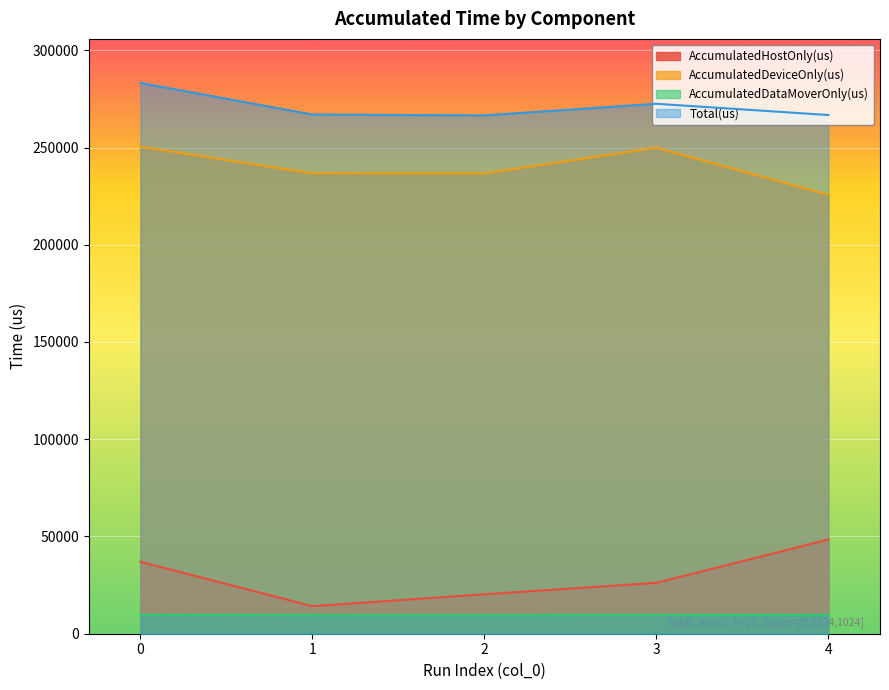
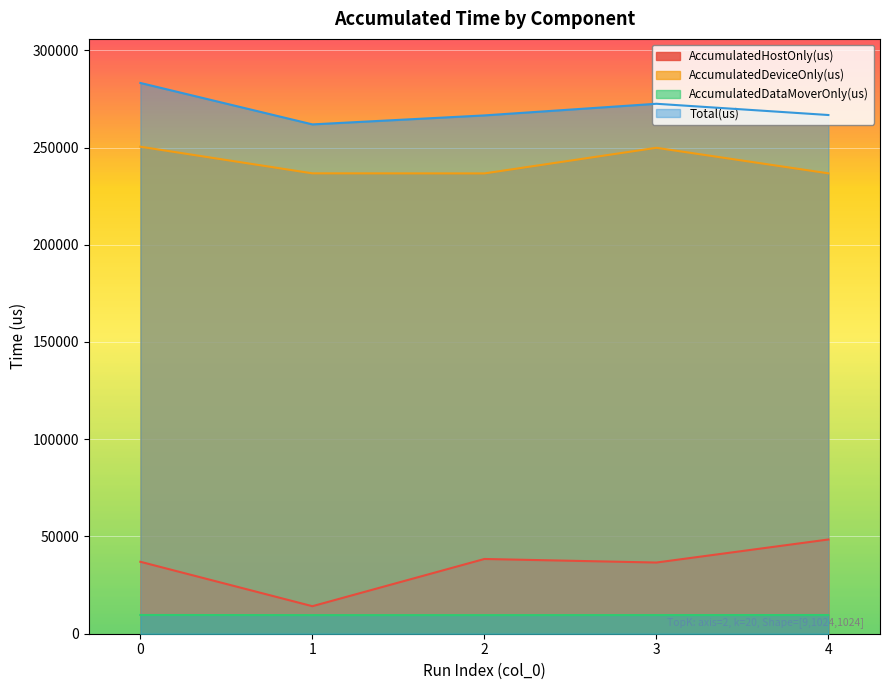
Total(us), 1: 267000 -> 262000
AccumulatedHostOnly(us), 2: 20000 -> 38000
AccumulatedHostOnly(us), 3: 26000 -> 37000
AccumulatedDeviceOnly(us), 4: 226000 -> 237000
